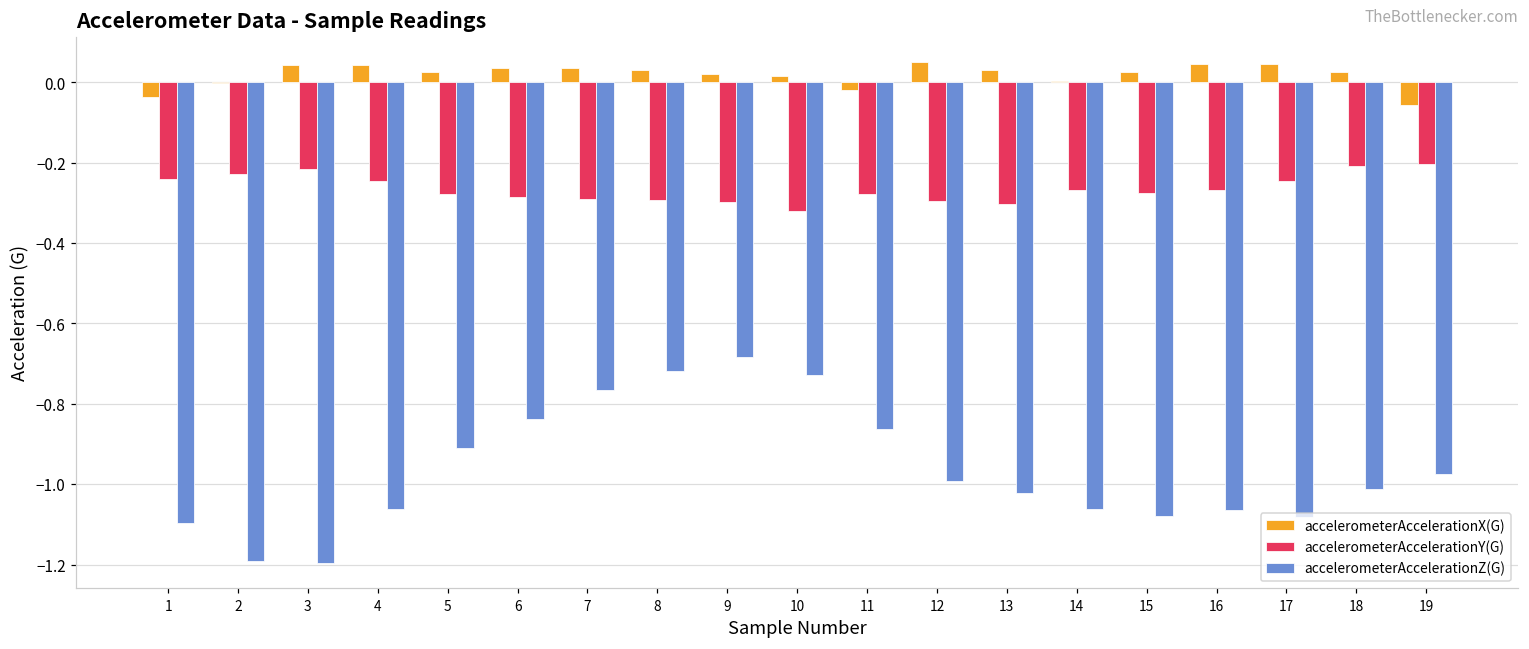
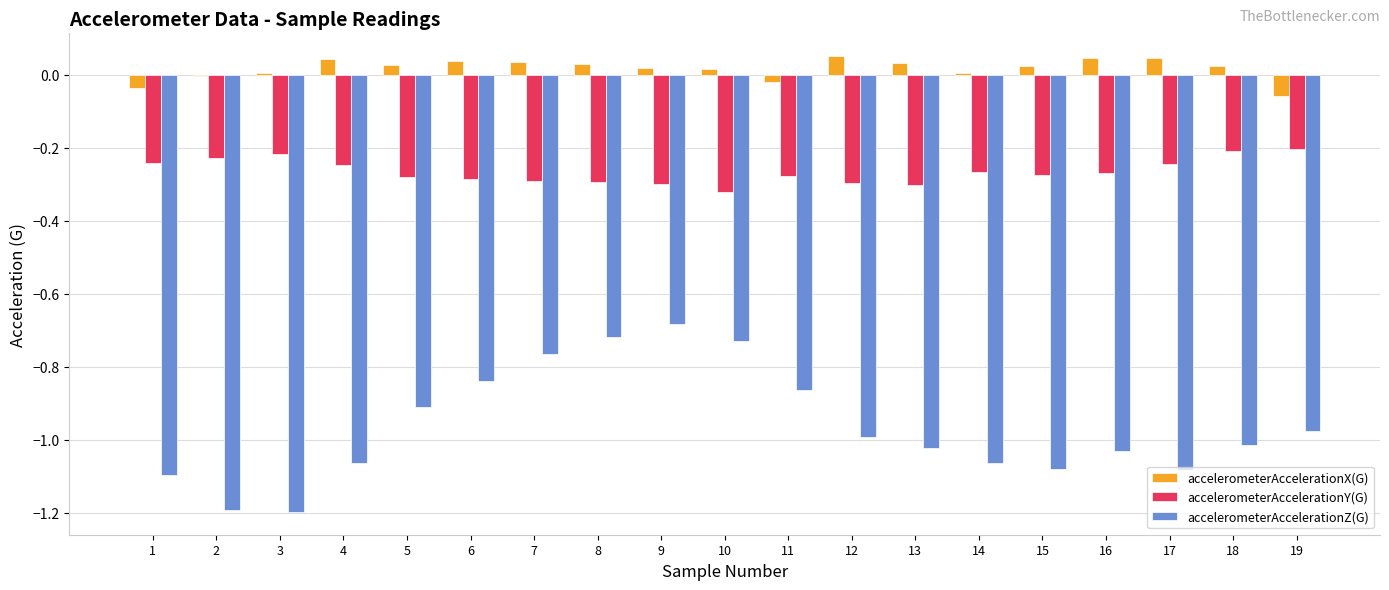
accelerometerAccelerationX(G), 3: 0.04 -> 0.00
accelerometerAccelerationZ(G), 16: -1.06 -> -1.03
